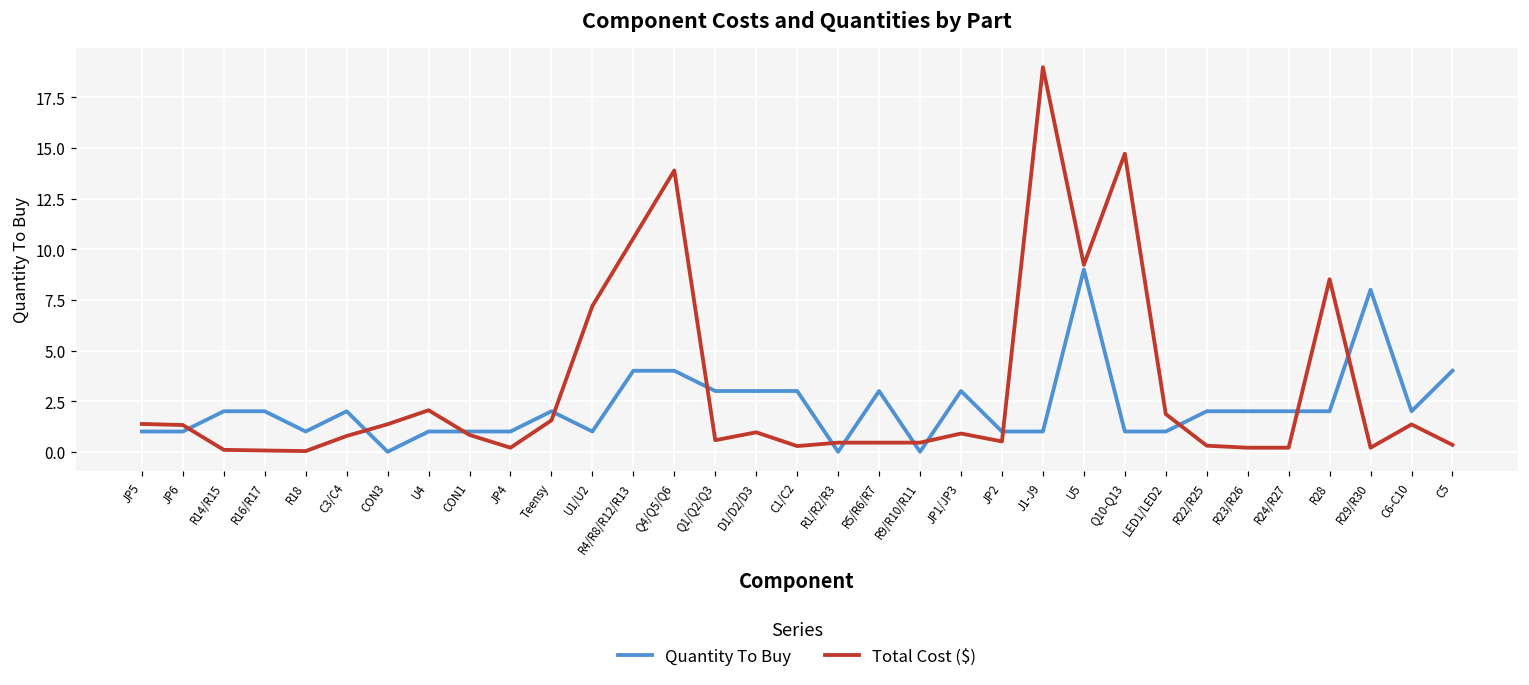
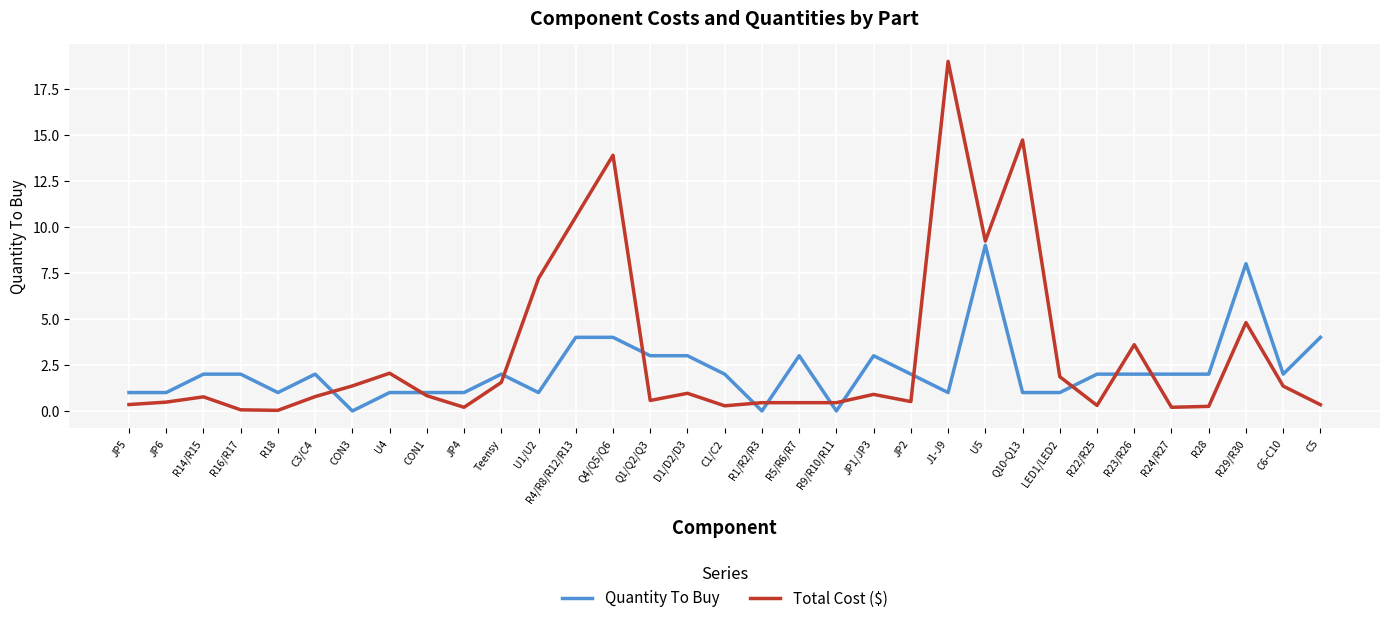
Total Cost ($), JP5: 1.4 -> 0.3
Total Cost ($), JP6: 1.3 -> 0.5
Total Cost ($), R14/R15: 0.1 -> 0.8
Quantity To Buy, C1/C2: 3 -> 2
Quantity To Buy, JP2: 1 -> 2
Total Cost ($), R23/R26: 0.2 -> 3.6
Total Cost ($), R28: 8.5 -> 0.3
Total Cost ($), R29/R30: 0.2 -> 4.8
